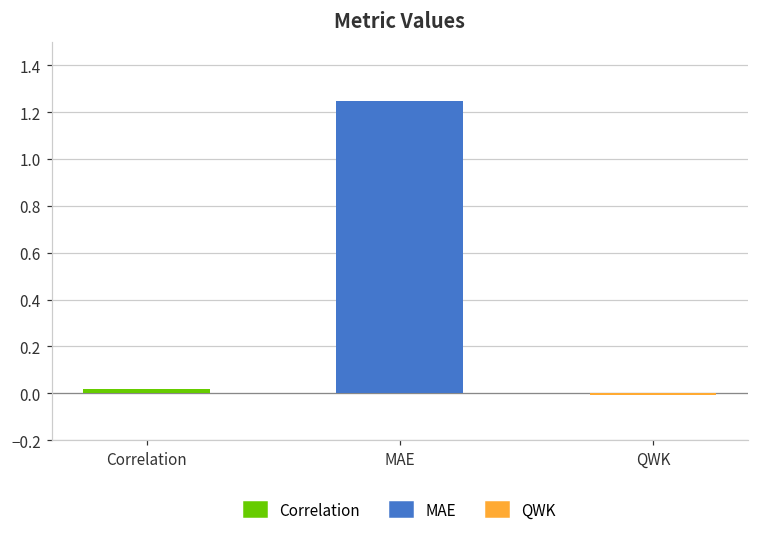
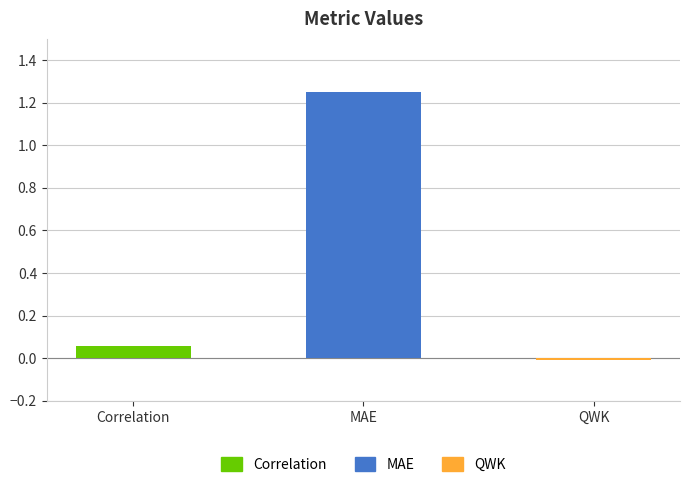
Correlation: 0.02 -> 0.06
